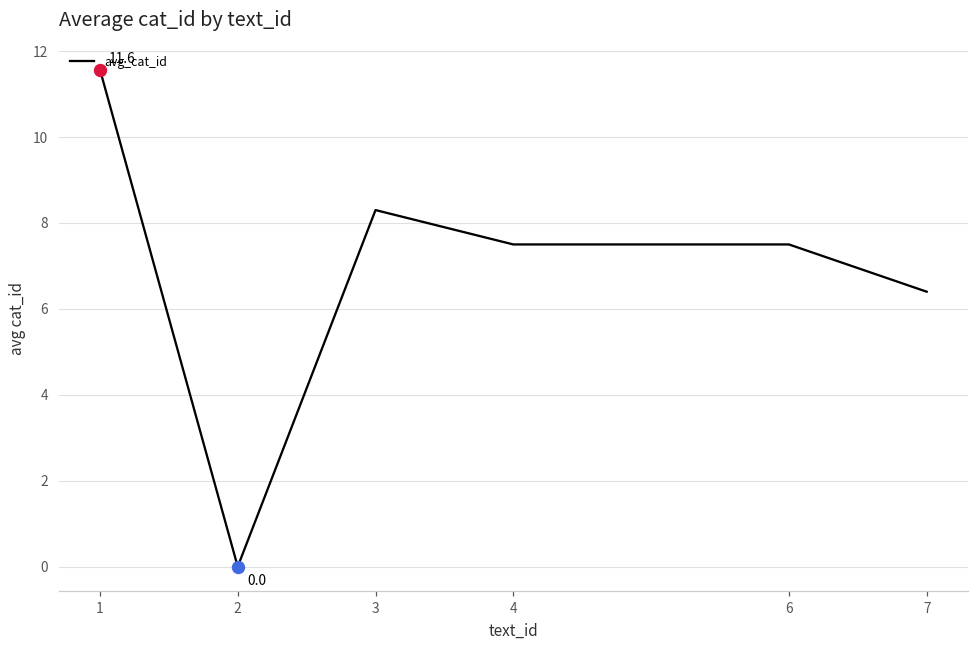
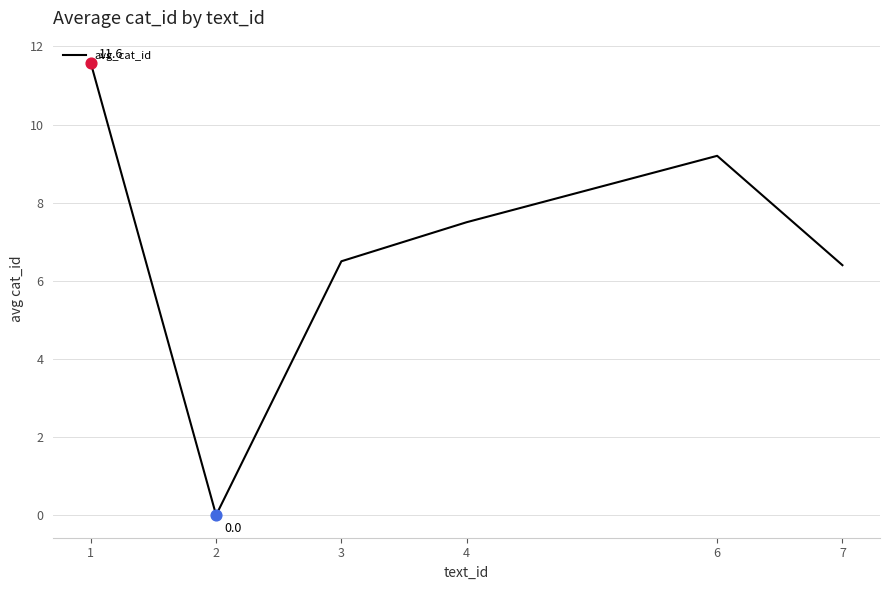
avg_cat_id, 3: 8.3 -> 6.5
avg_cat_id, 6: 7.5 -> 9.2
